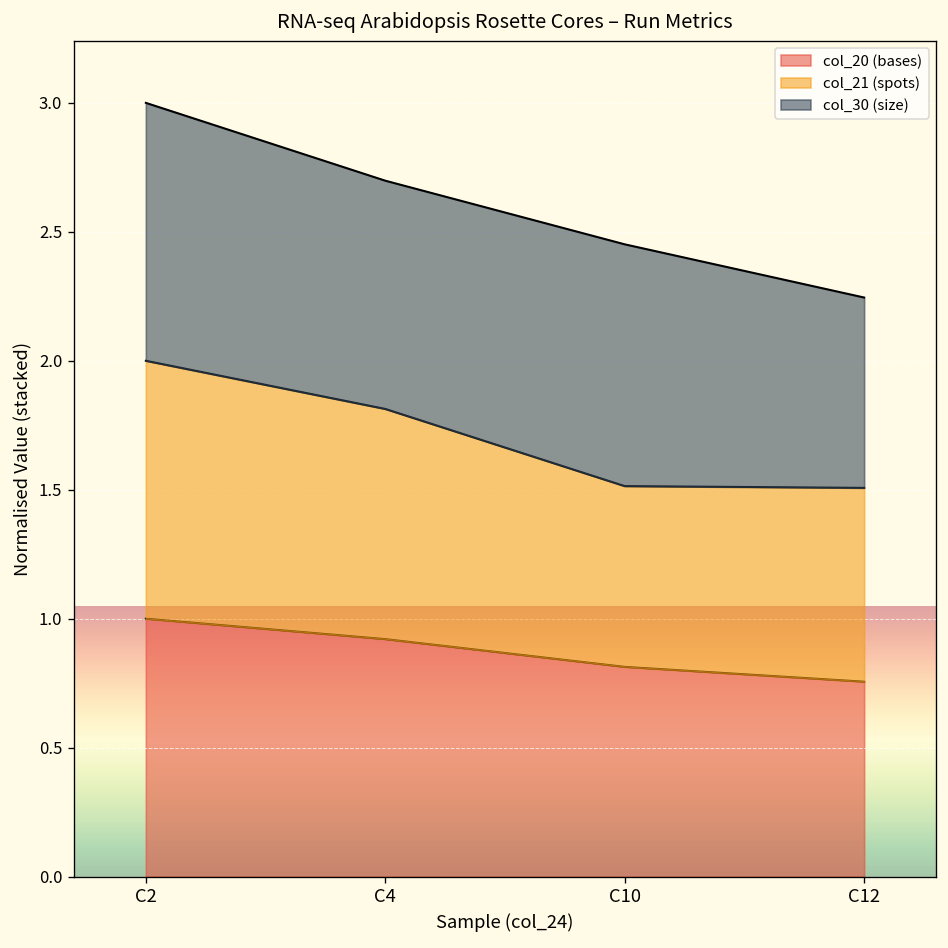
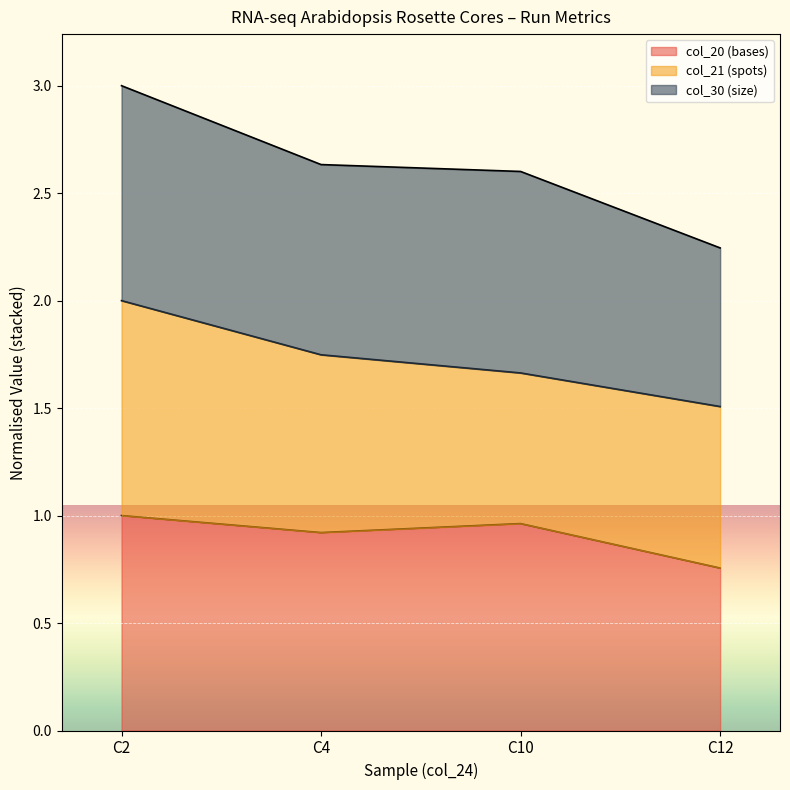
col_21 (spots), C4: 0.89 -> 0.83
col_20 (bases), C10: 0.81 -> 0.96
